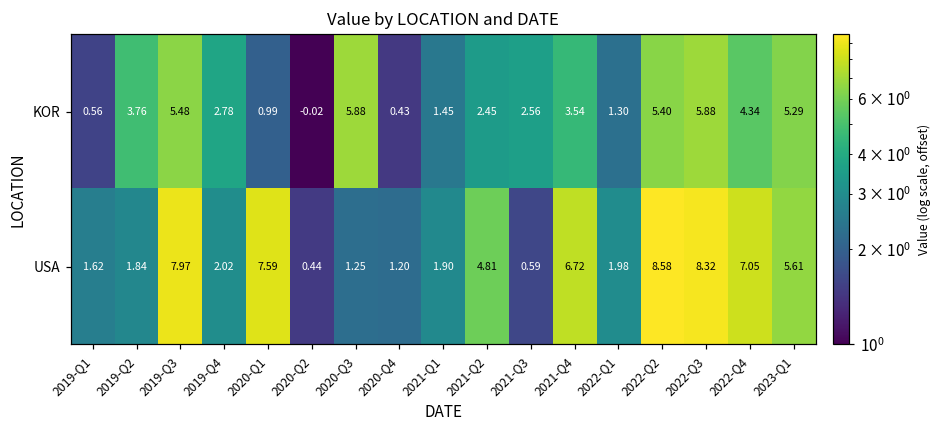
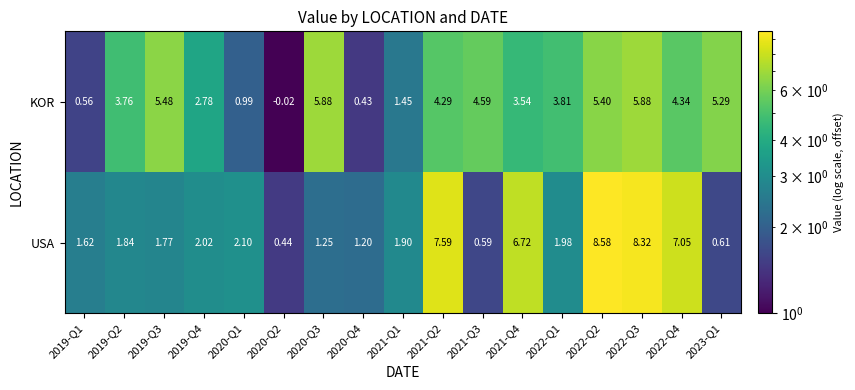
KOR, 2021-Q2: 2.45 -> 4.29
KOR, 2021-Q3: 2.56 -> 4.59
KOR, 2022-Q1: 1.30 -> 3.81
USA, 2019-Q3: 7.97 -> 1.77
USA, 2020-Q1: 7.59 -> 2.10
USA, 2021-Q2: 4.81 -> 7.59
USA, 2023-Q1: 5.61 -> 0.61
